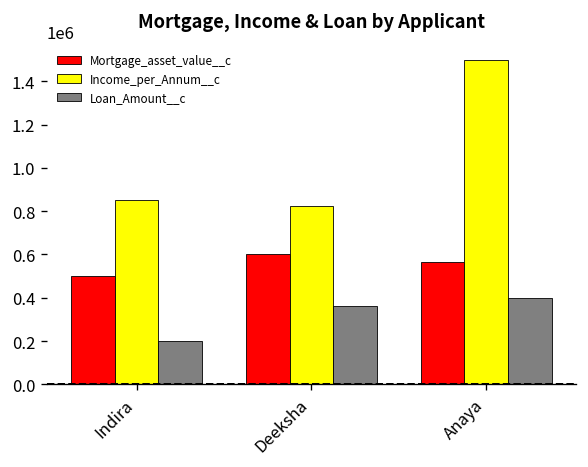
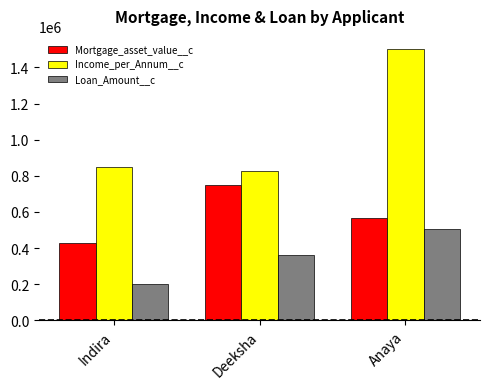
Mortgage_asset_value__c, Indira: 500000 -> 430000
Mortgage_asset_value__c, Deeksha: 600000 -> 750000
Loan_Amount__c, Anaya: 400000 -> 510000
